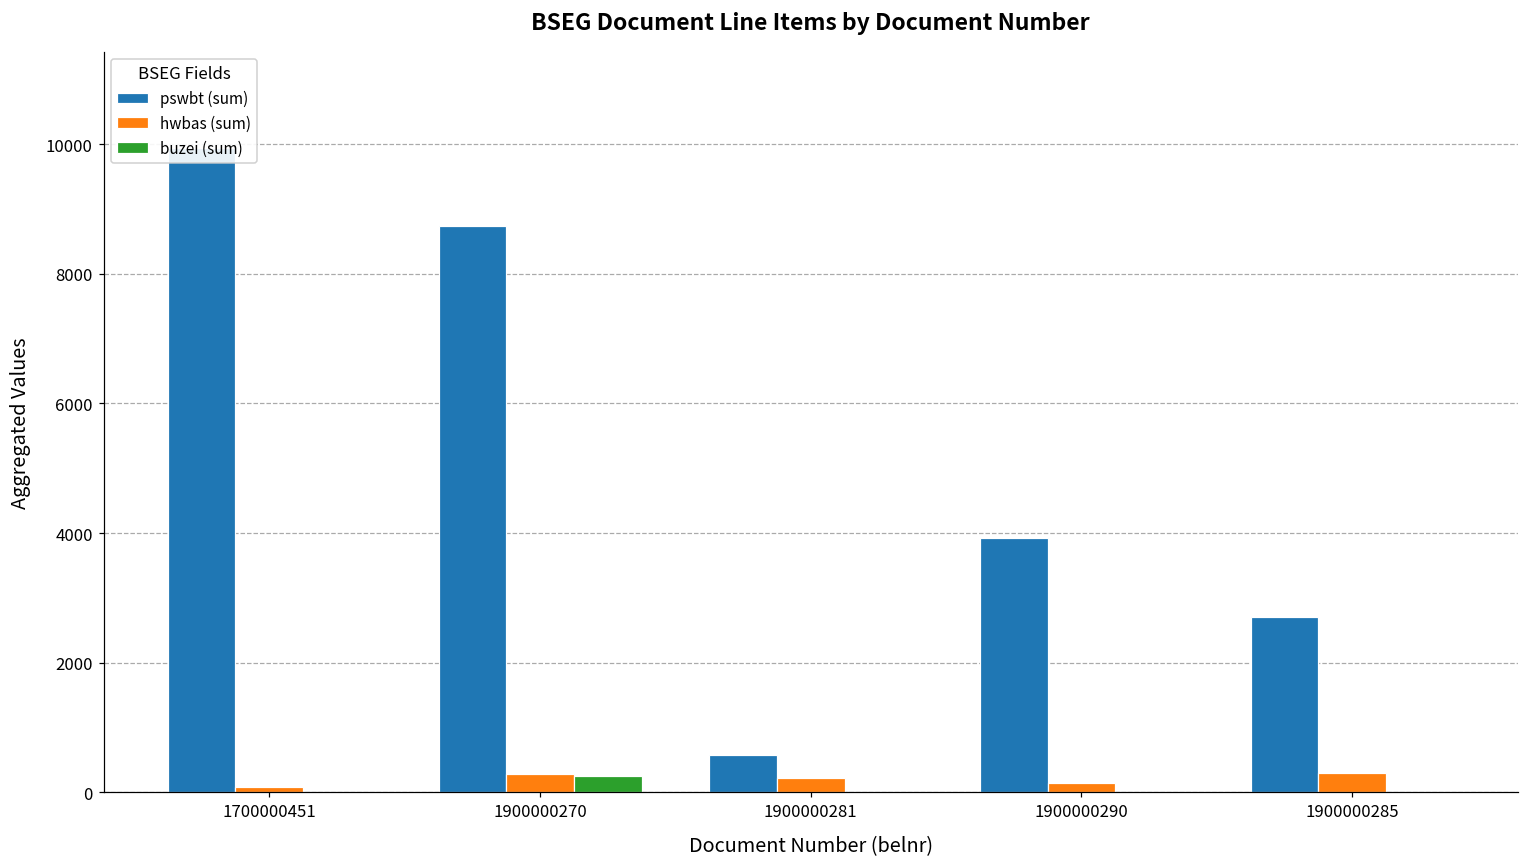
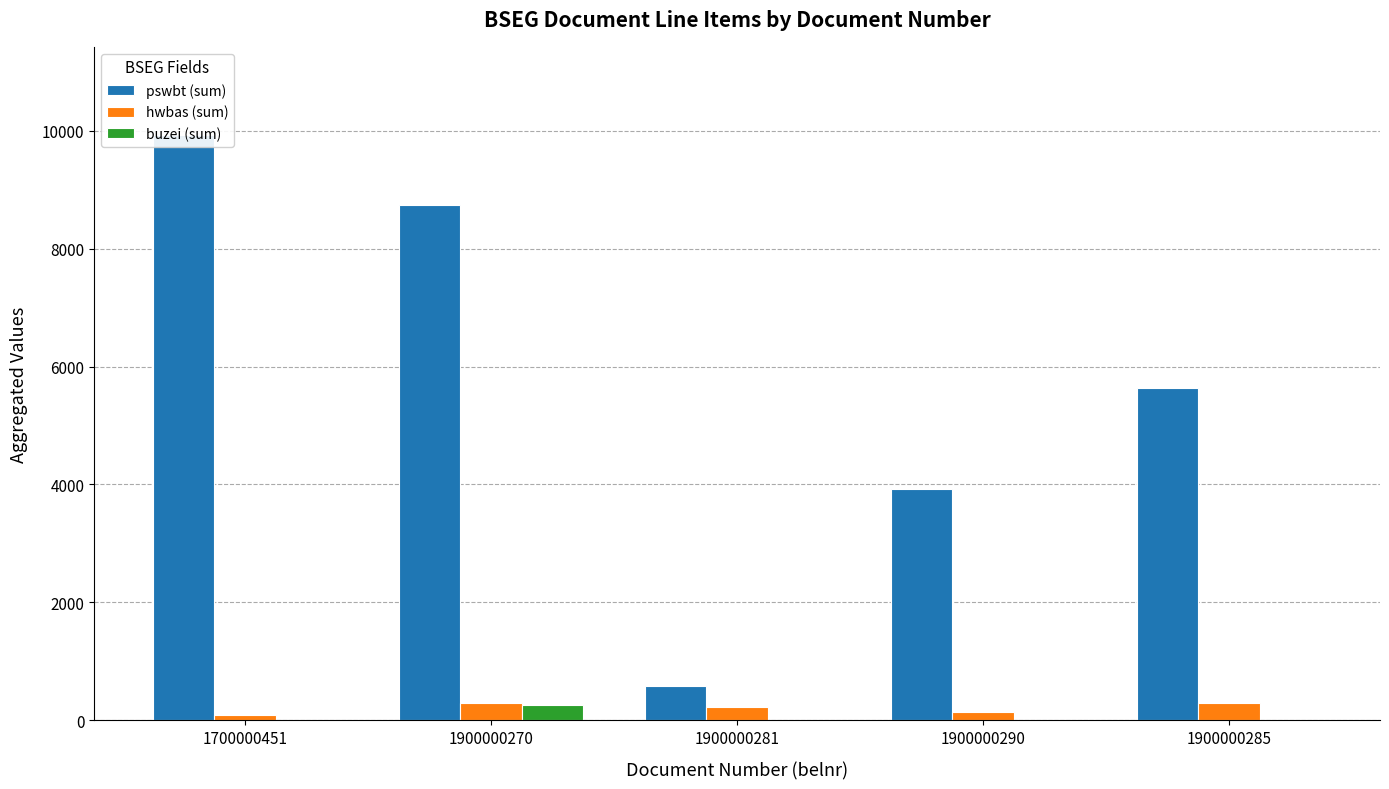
pswbt (sum), 1900000285: 2700 -> 5600
